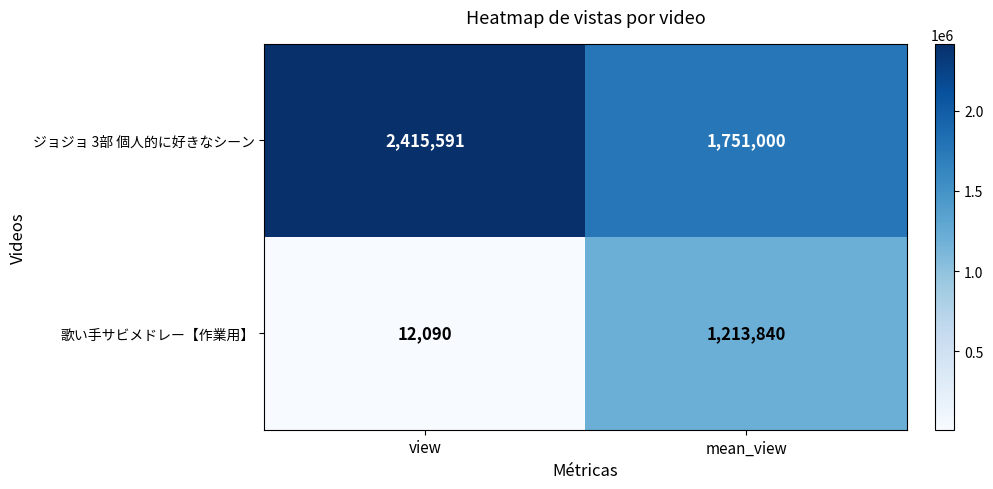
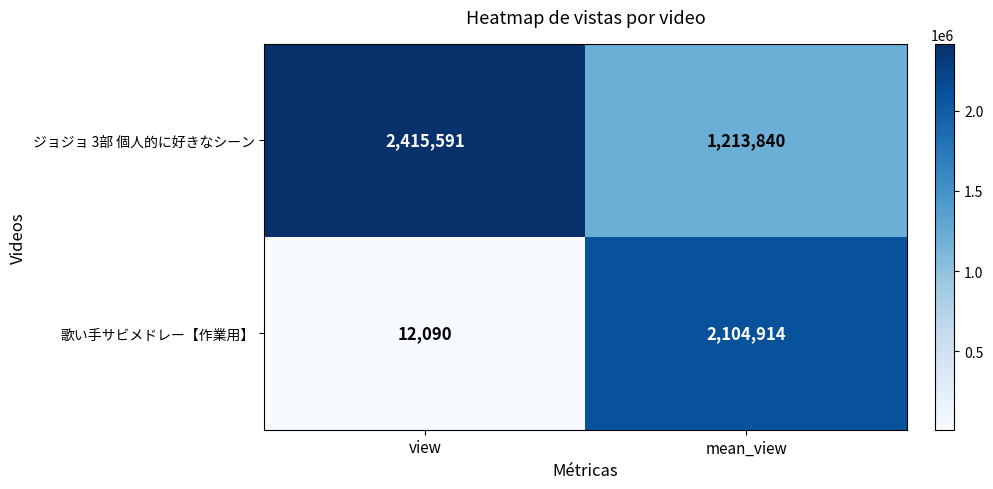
ジョジョ 3部 個人的に好きなシーン, mean_view: 1,751,000 -> 1,213,840
歌い手サビメドレー【作業用】, mean_view: 1,213,840 -> 2,104,914
